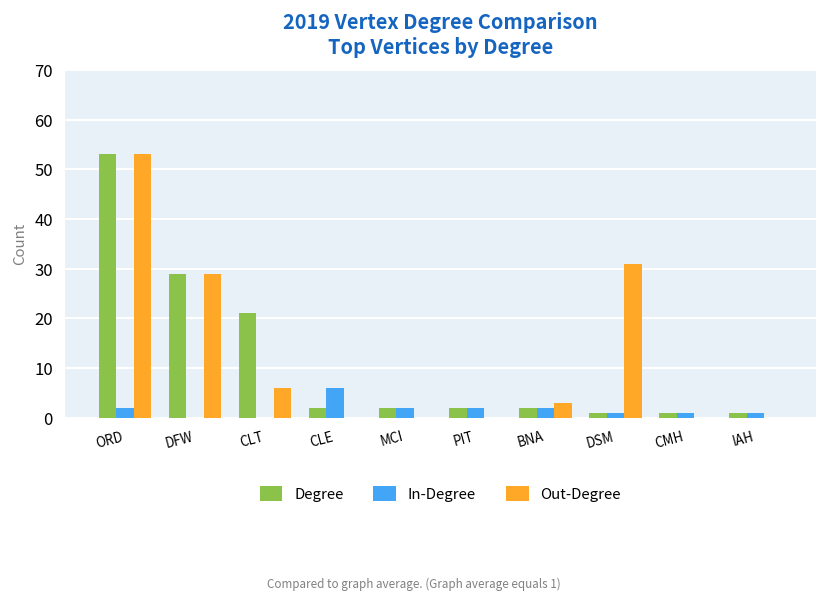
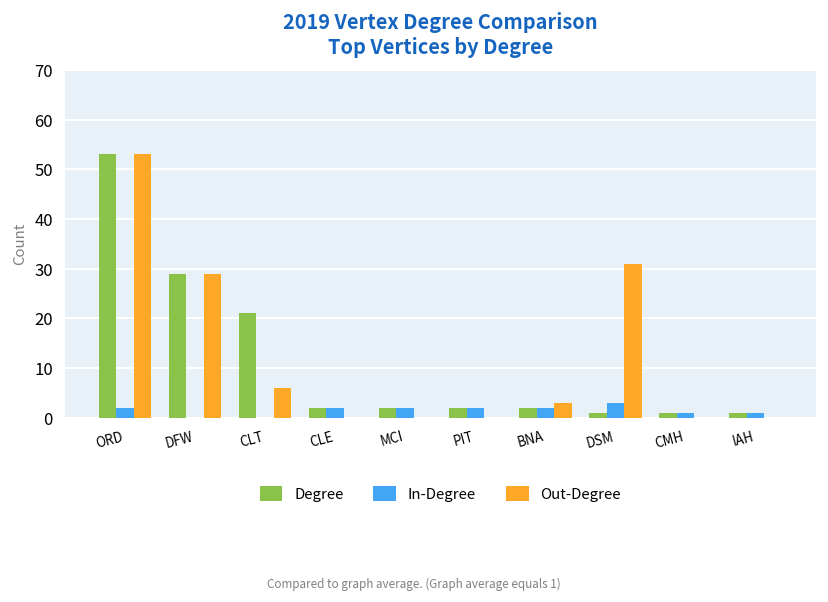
In-Degree, CLE: 6 -> 2
In-Degree, DSM: 1 -> 3
